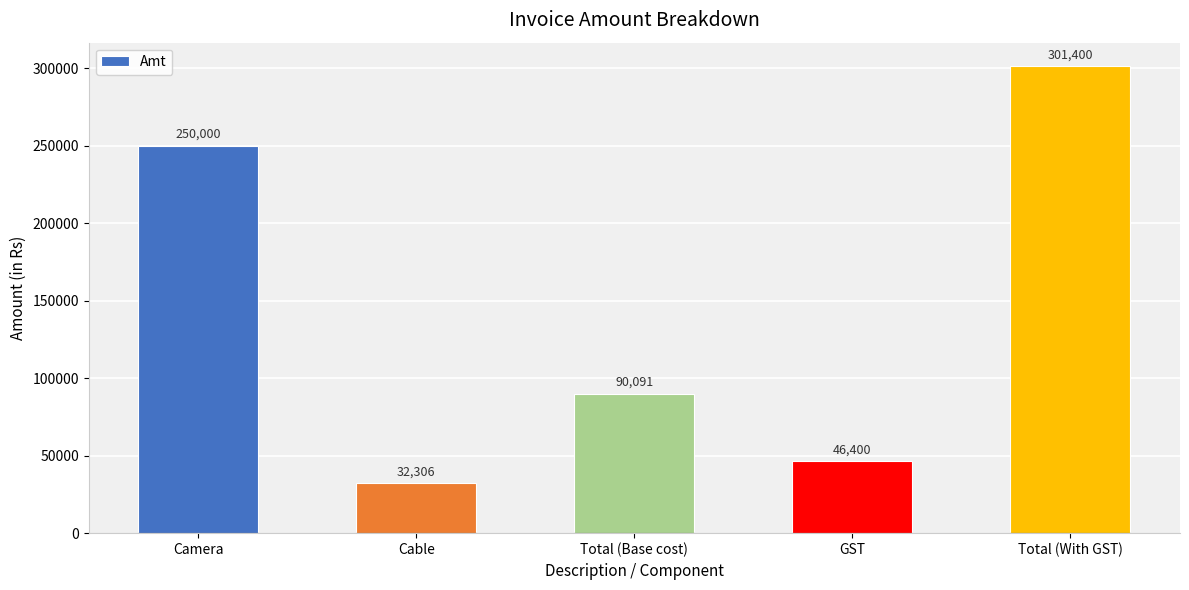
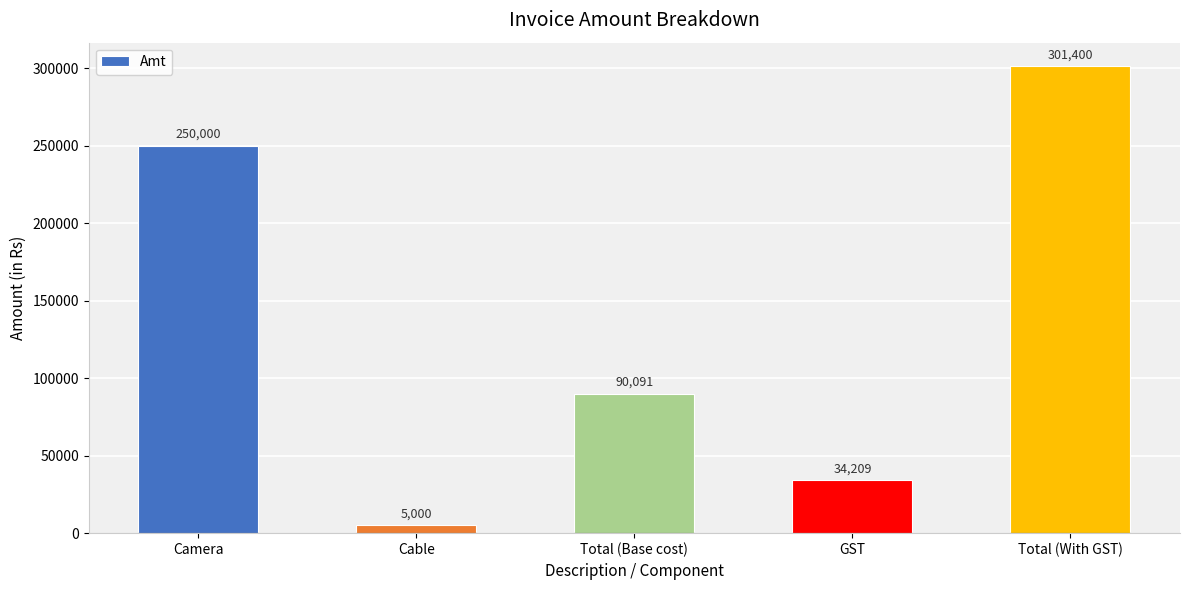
Cable: 32,306 -> 5,000
GST: 46,400 -> 34,209
